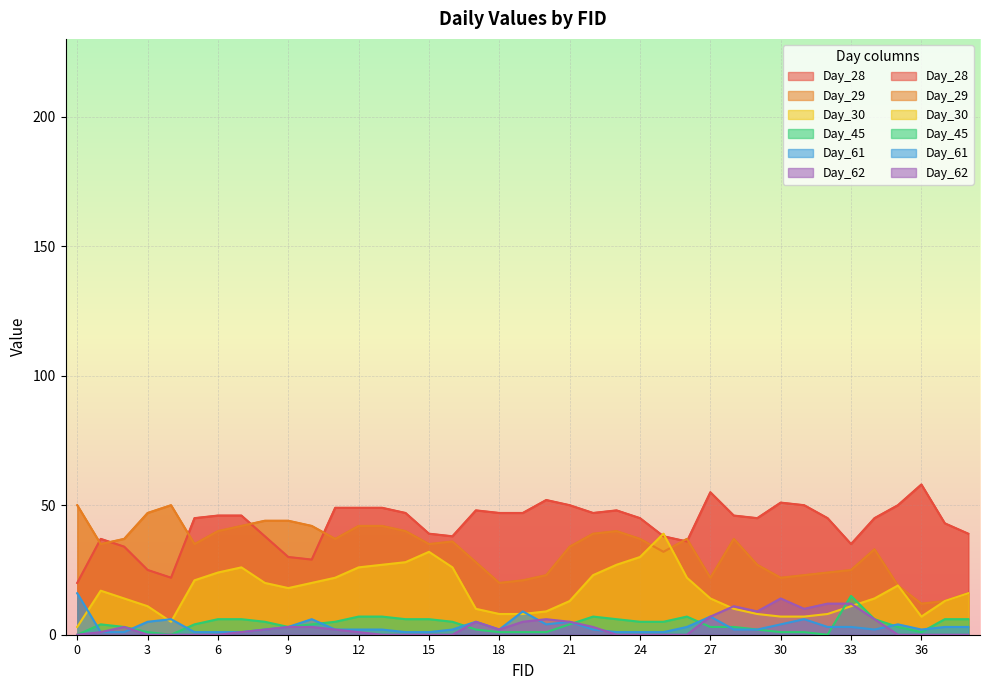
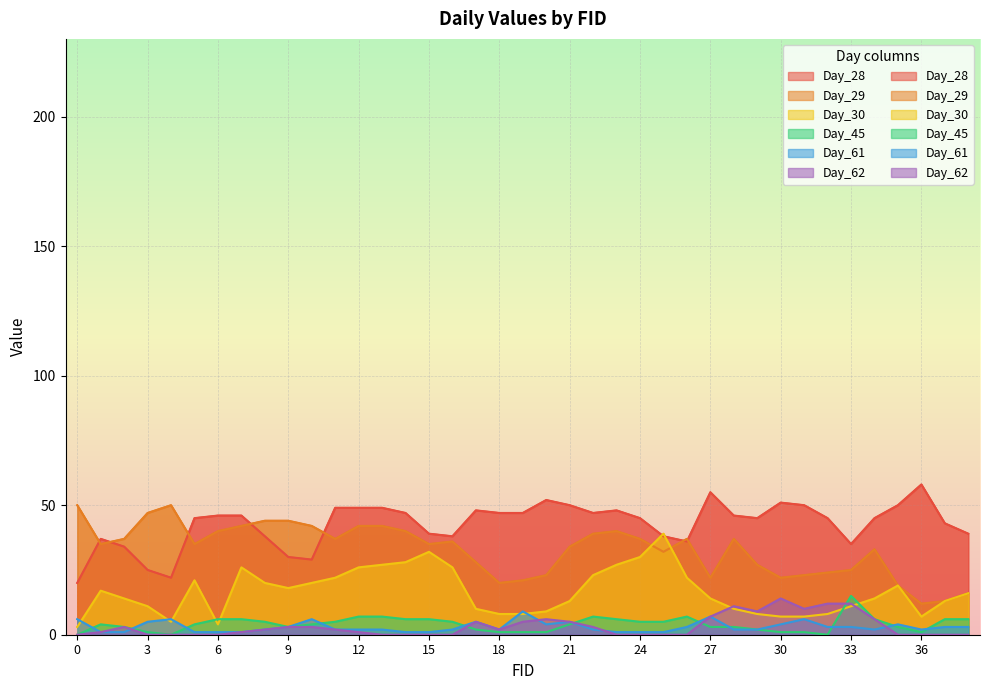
Day_61, 0: 16 -> 6
Day_30, 6: 24 -> 4
